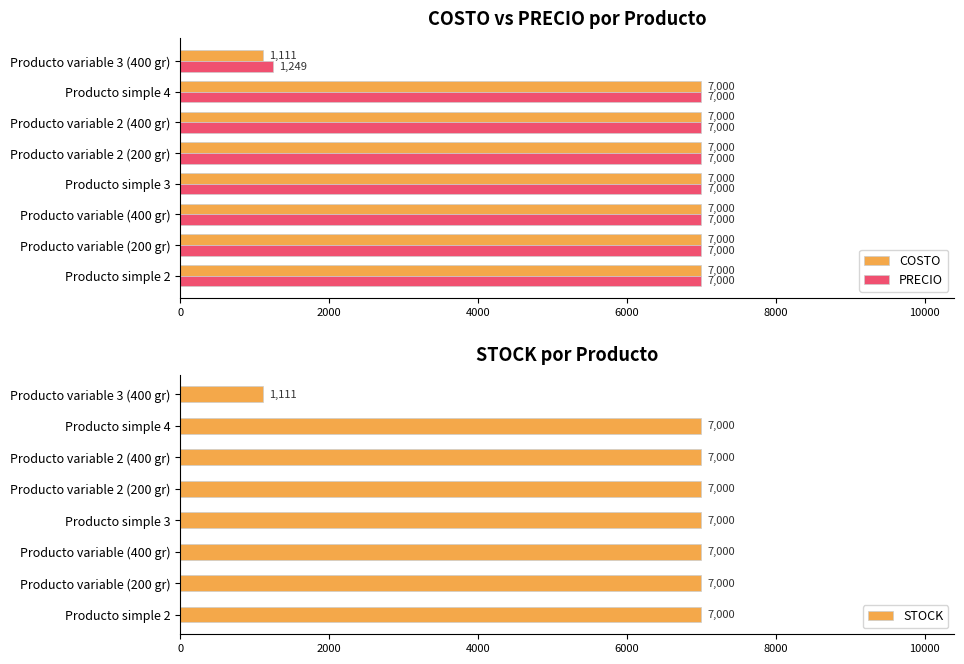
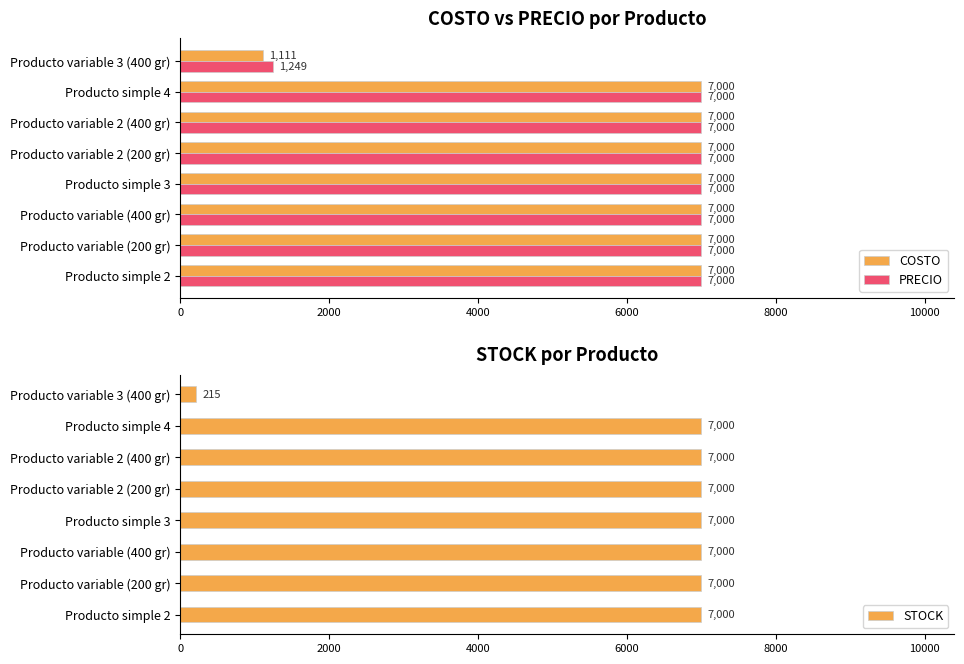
STOCK por Producto, Producto variable 3 (400 gr): 1,111 -> 215
